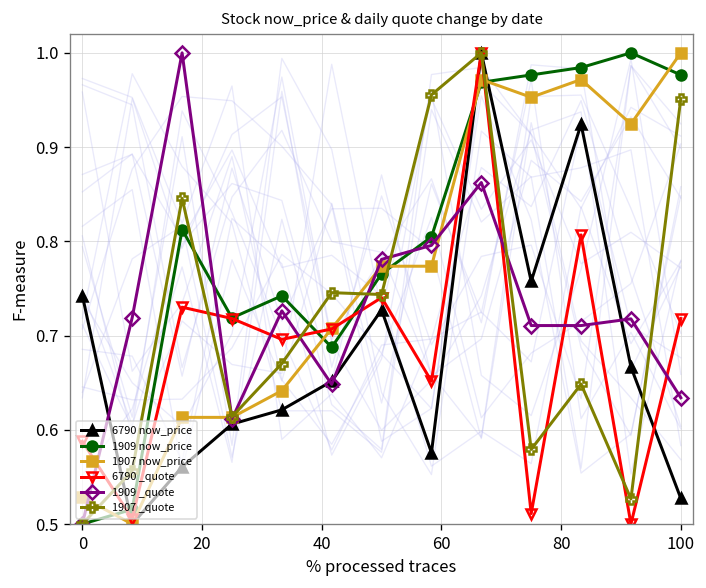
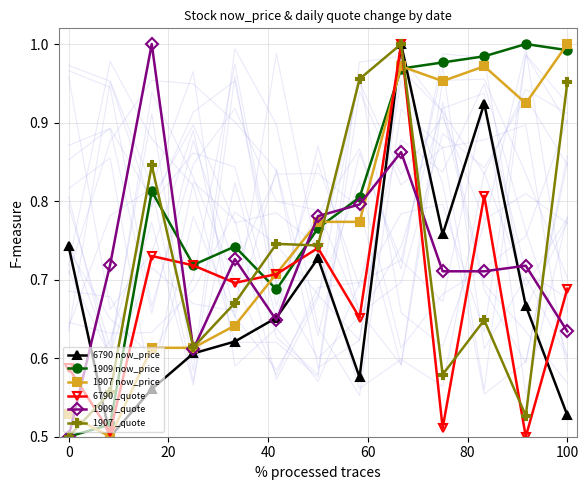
1909 now_price, 100: 0.98 -> 0.99
6790 _quote, 100: 0.72 -> 0.69
